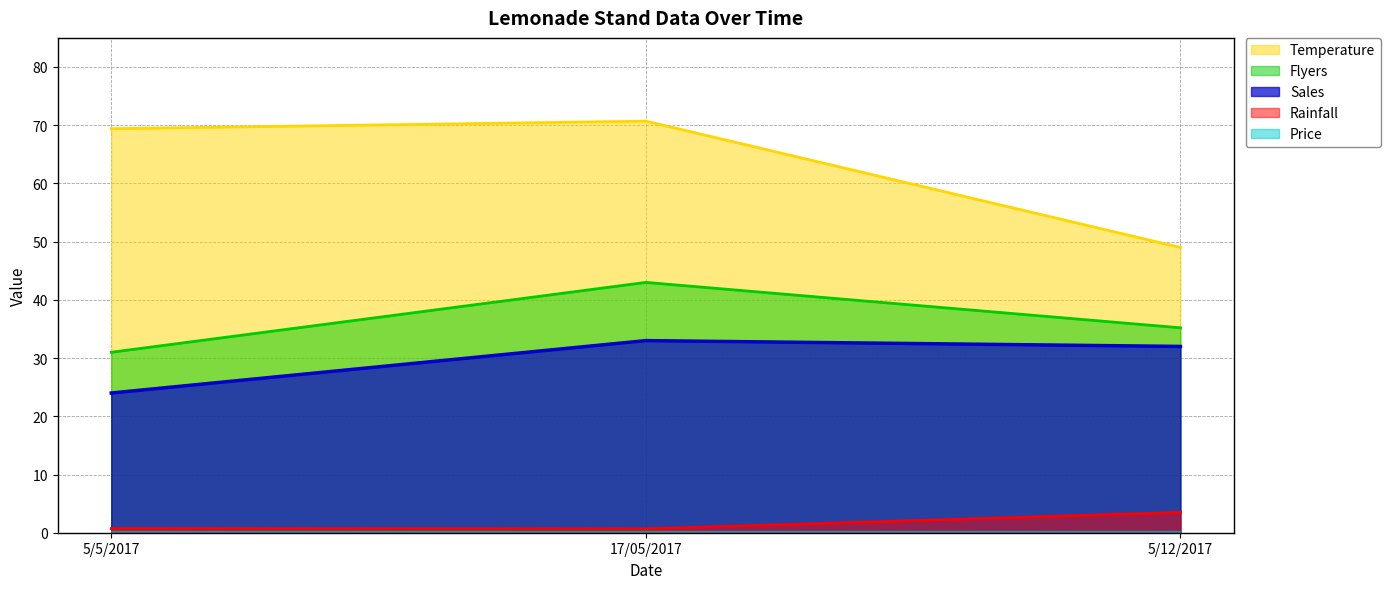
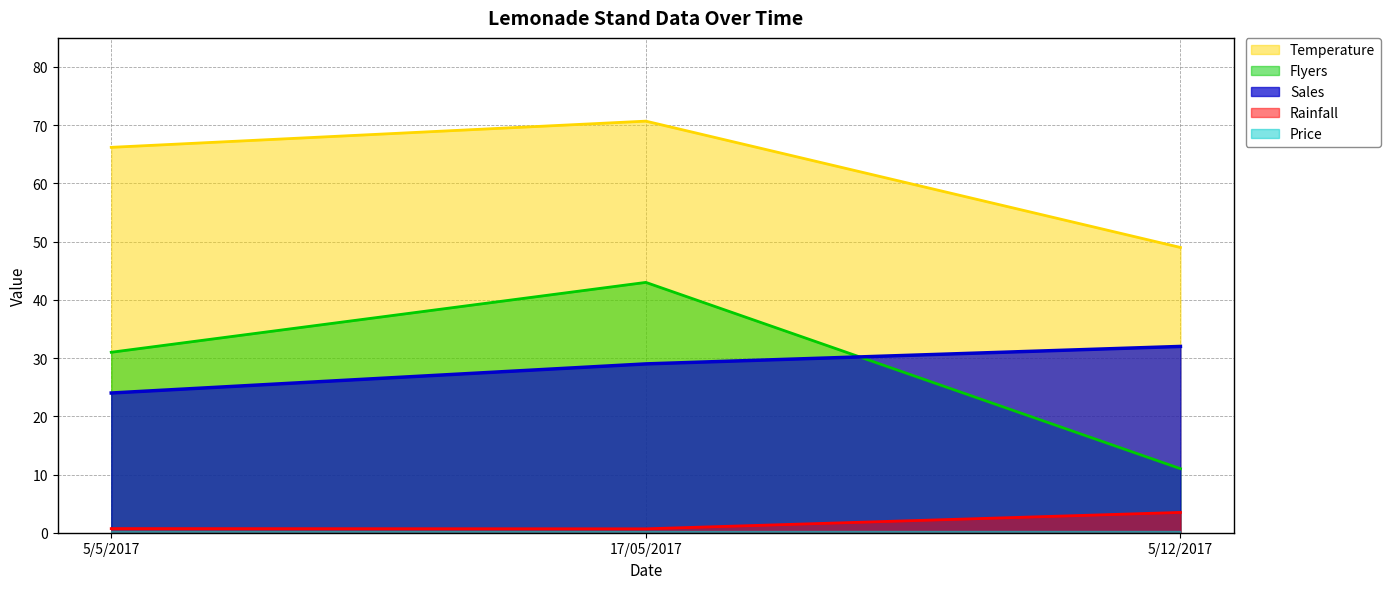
Temperature, 5/5/2017: 69 -> 66
Sales, 17/05/2017: 33 -> 29
Flyers, 5/12/2017: 35 -> 11
